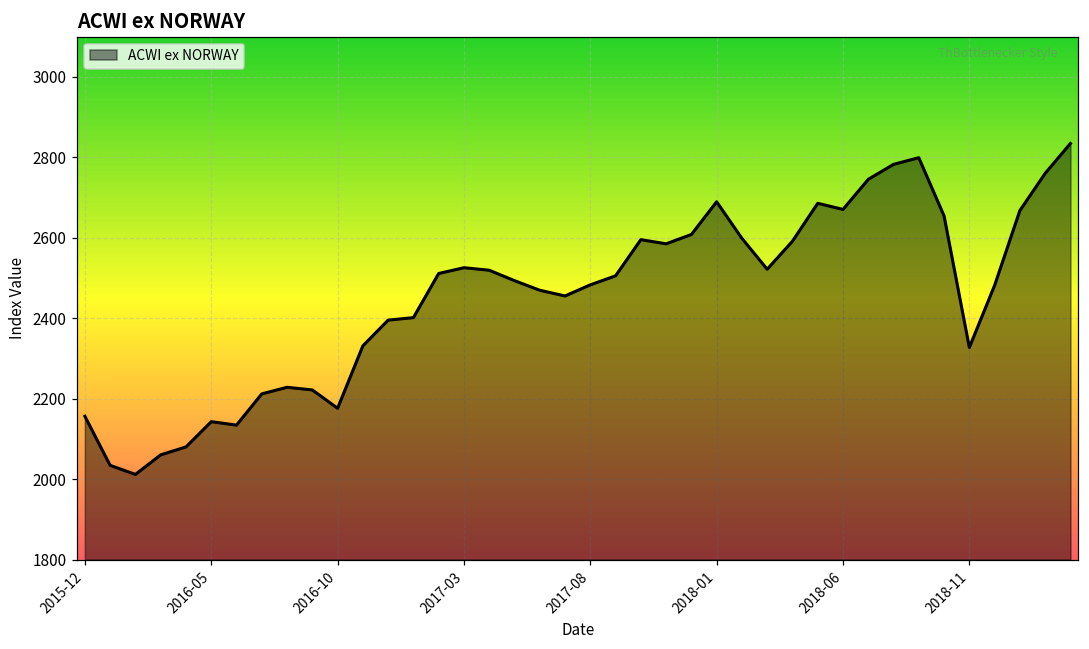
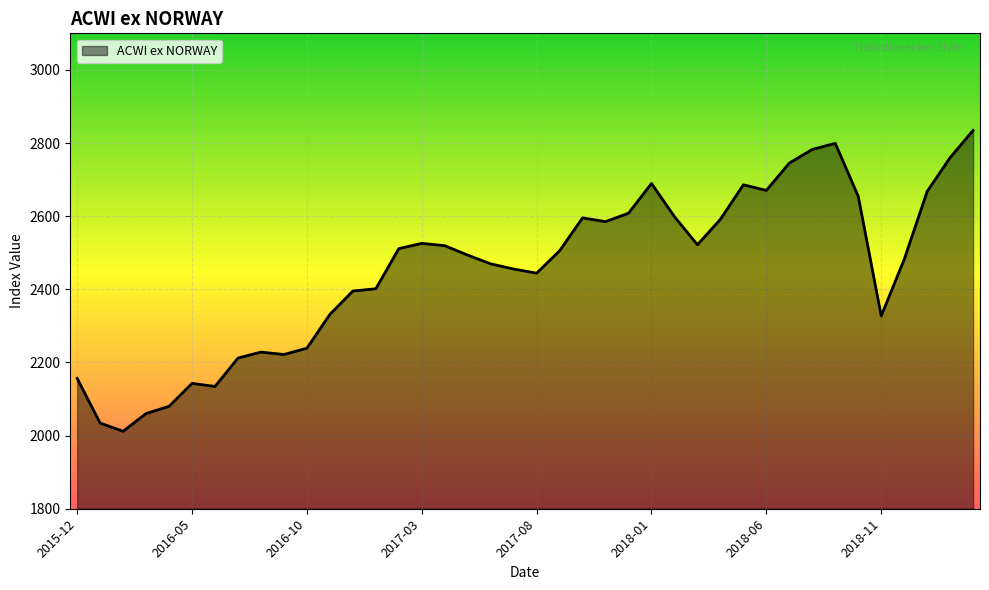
2016-10: 2180 -> 2240
2017-08: 2480 -> 2440
